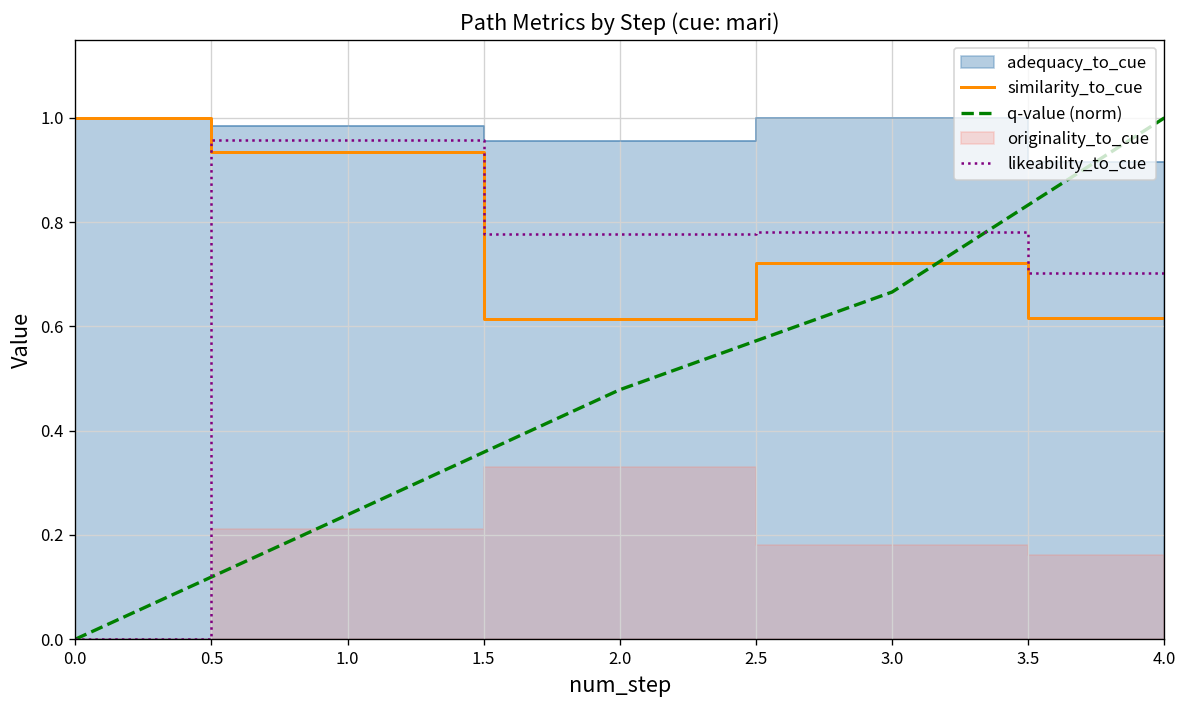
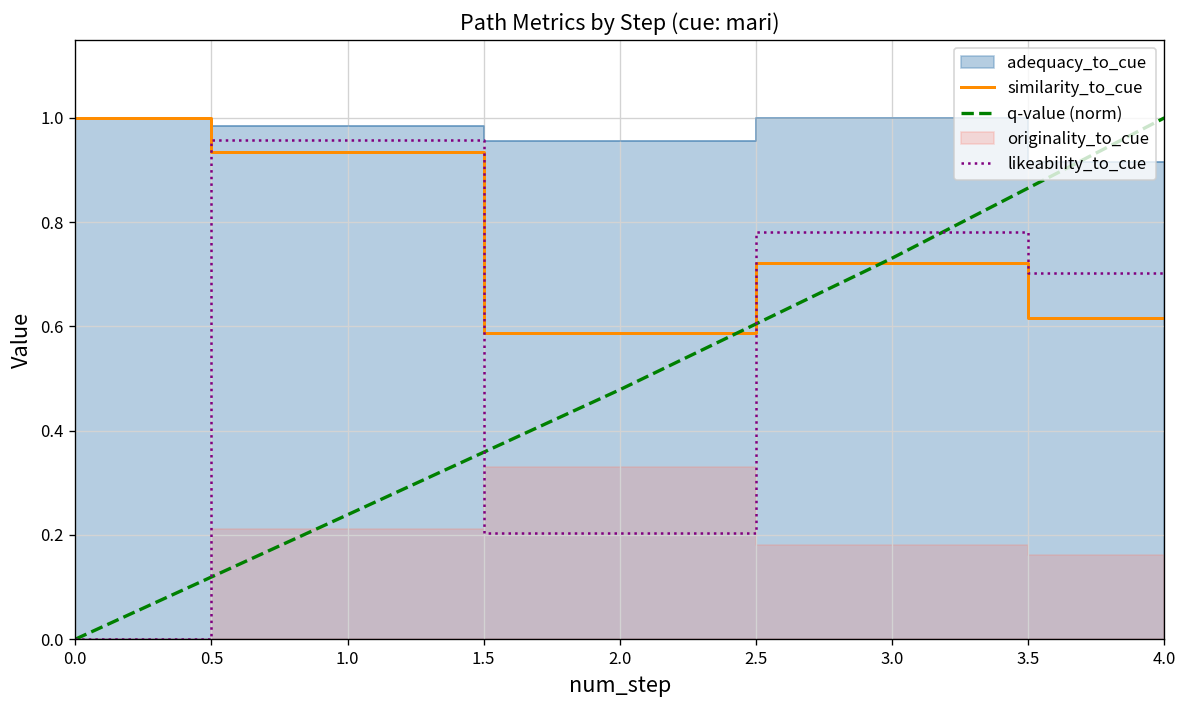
similarity_to_cue, 2.0: 0.62 -> 0.59
likeability_to_cue, 2.0: 0.78 -> 0.20
q-value (norm), 3.0: 0.67 -> 0.73
